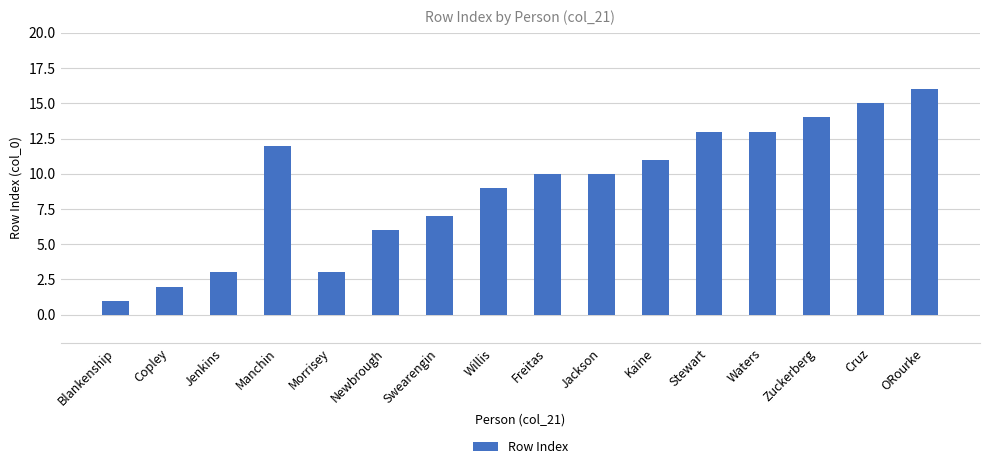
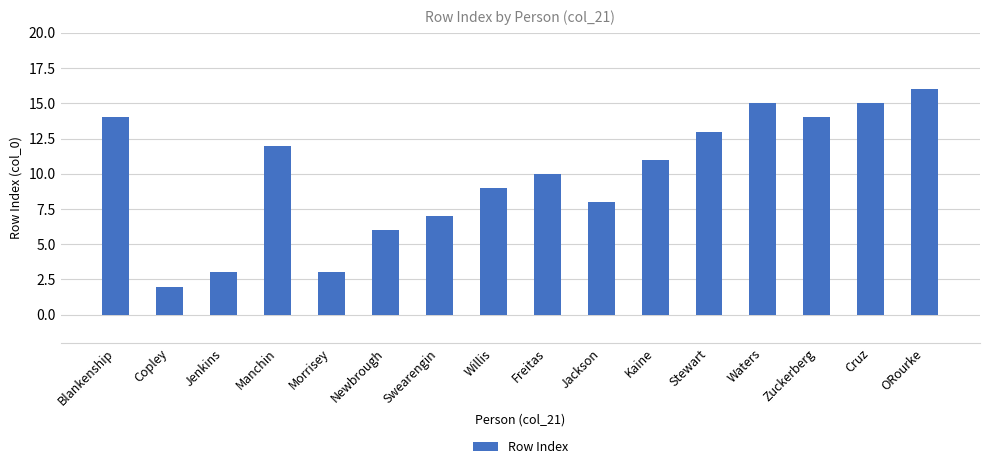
Blankenship: 1 -> 14
Jackson: 10 -> 8
Waters: 13 -> 15
